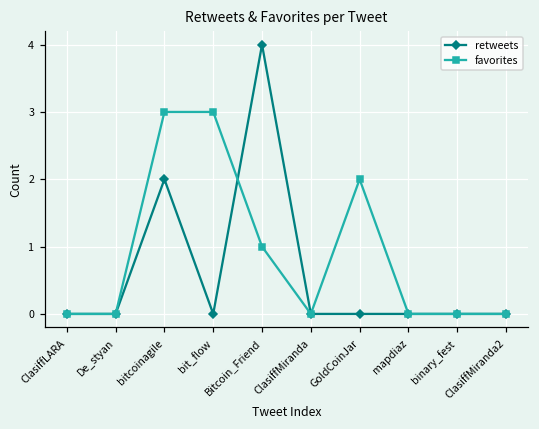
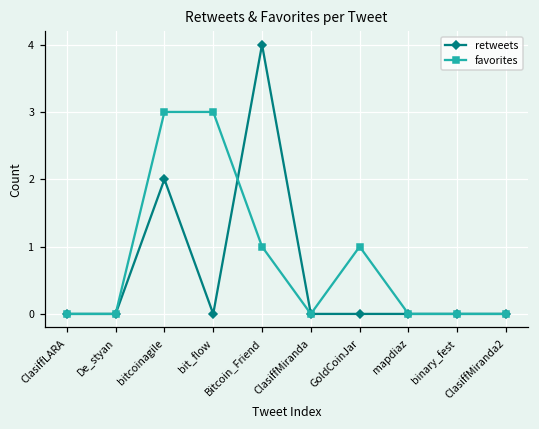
favorites, GoldCoinJar: 2 -> 1
